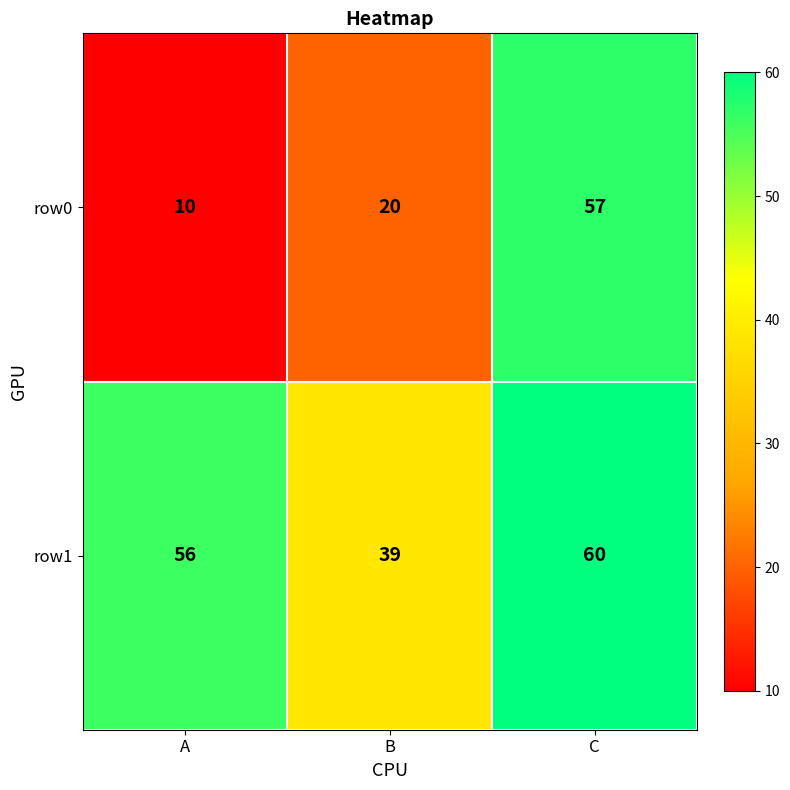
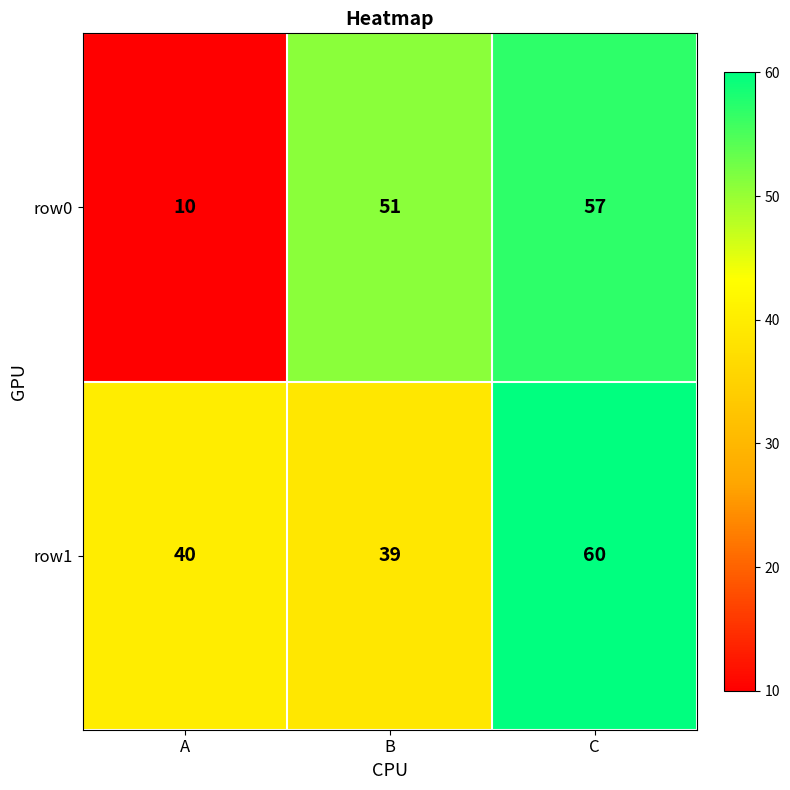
row0, B: 20 -> 51
row1, A: 56 -> 40
